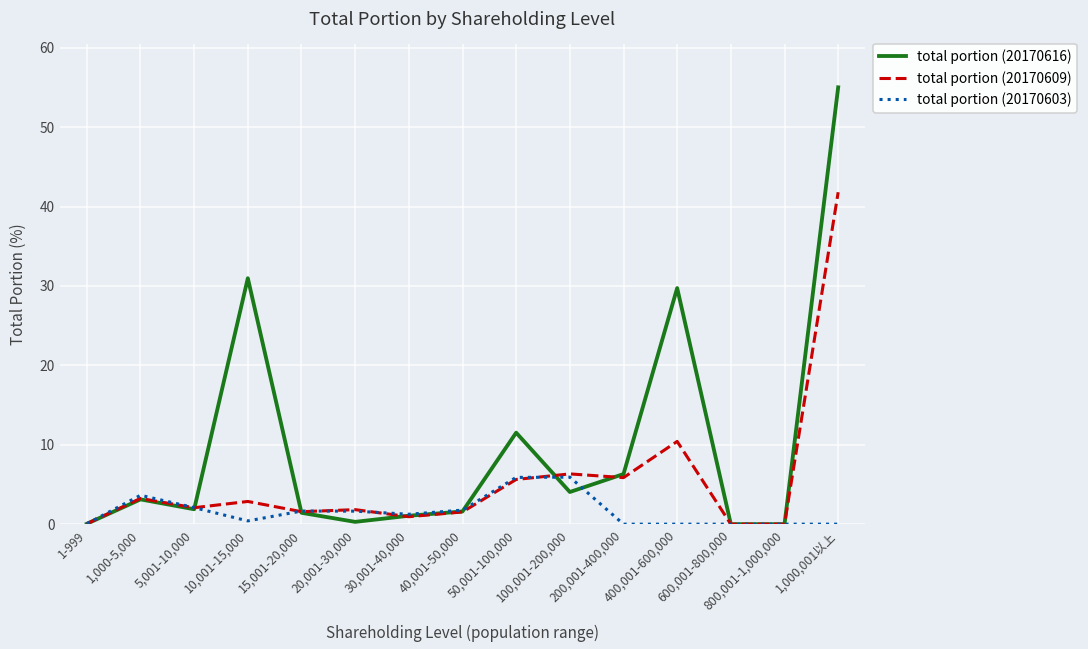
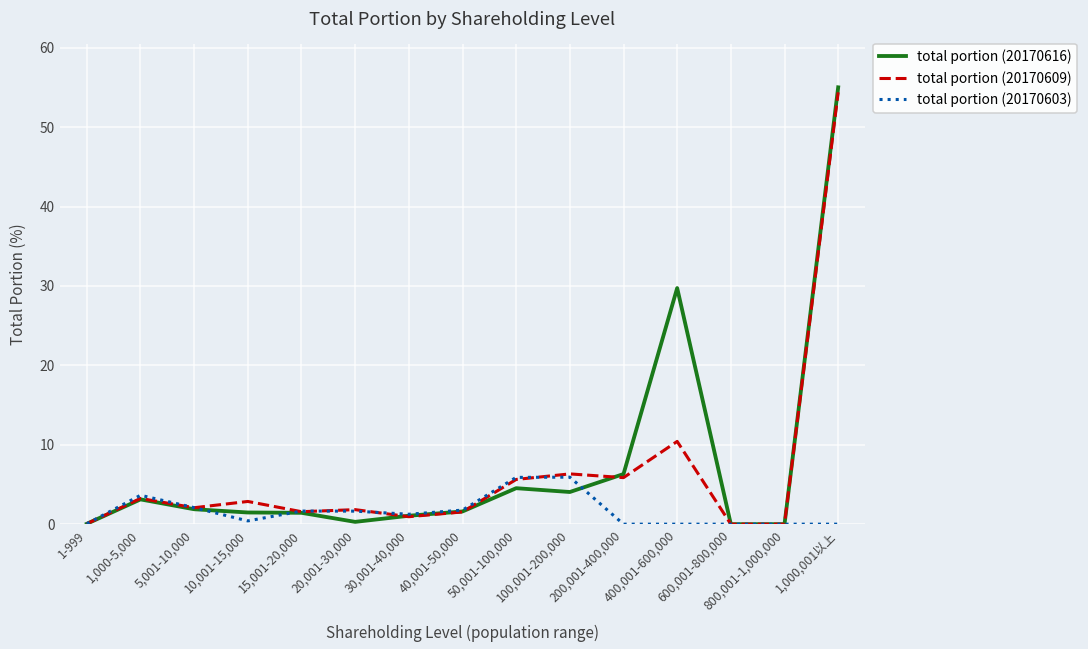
total portion (20170616), 10,001-15,000: 31 -> 1
total portion (20170616), 50,001-100,000: 12 -> 5
total portion (20170609), 1,000,001以上: 42 -> 54
